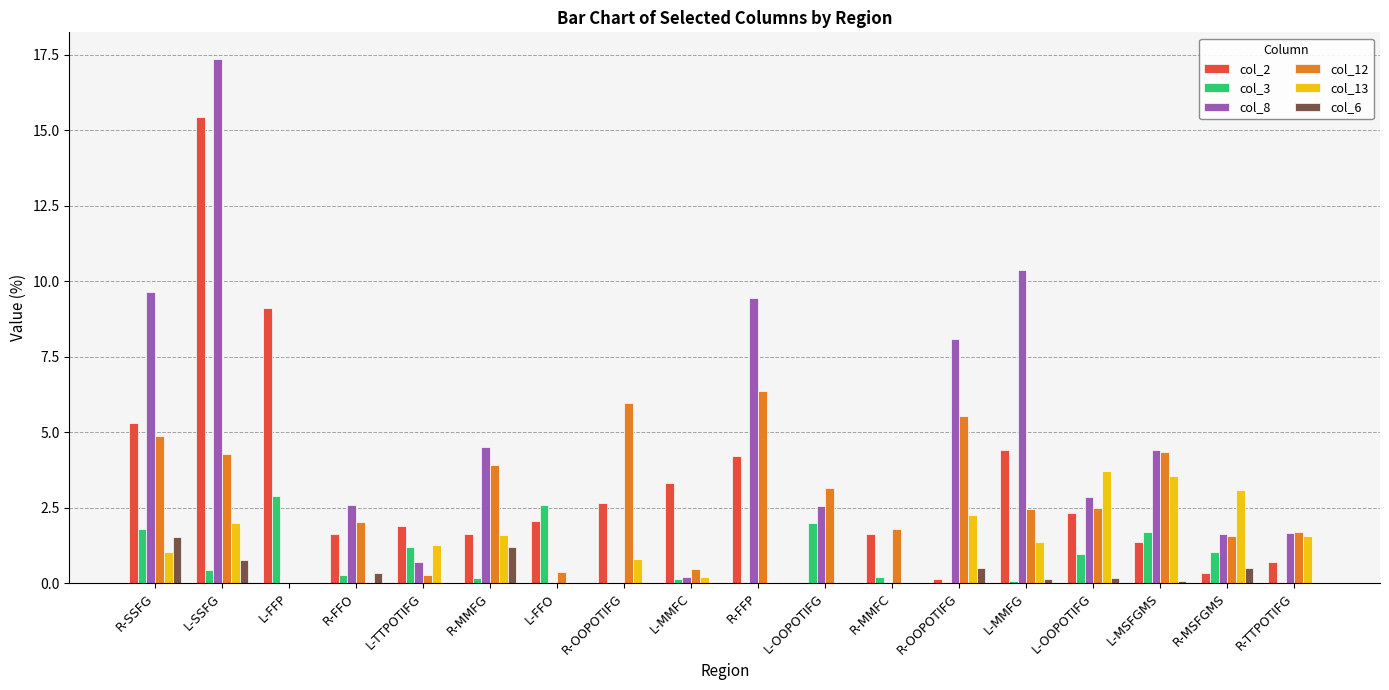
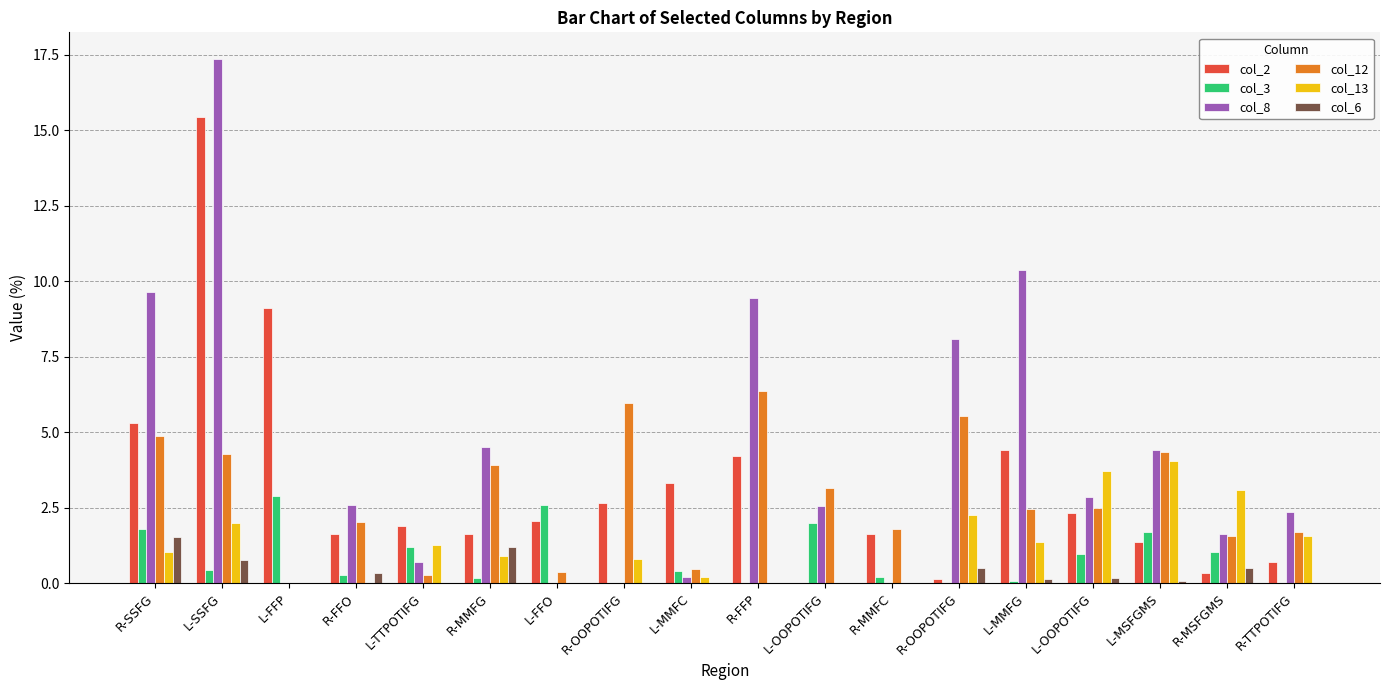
col_13, R-MMFG: 1.6 -> 0.9
col_3, L-MMFC: 0.1 -> 0.4
col_13, L-MSFGMS: 3.5 -> 4.1
col_8, R-TTPOTIFG: 1.6 -> 2.3
